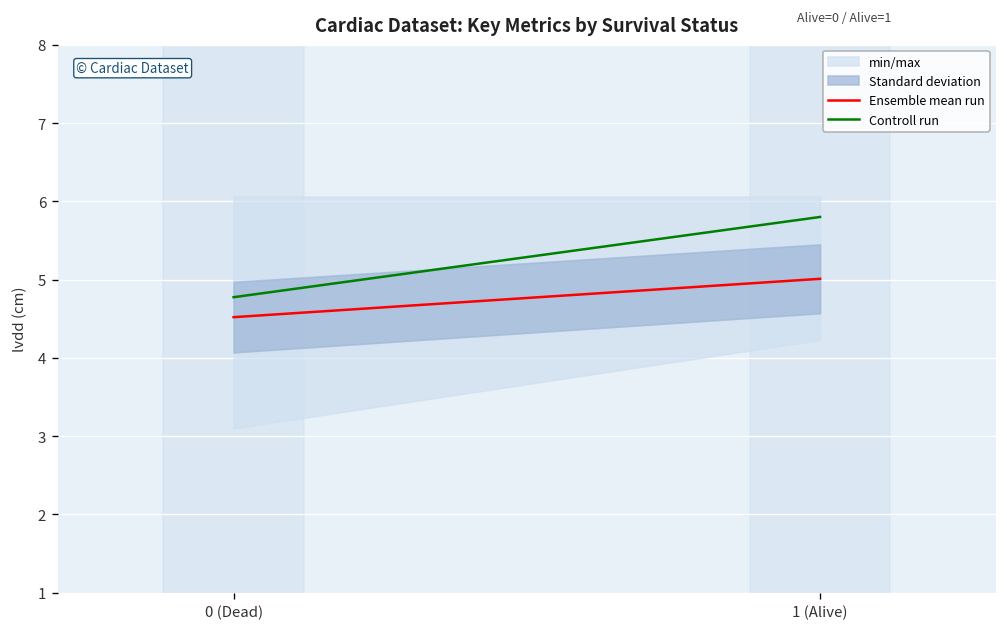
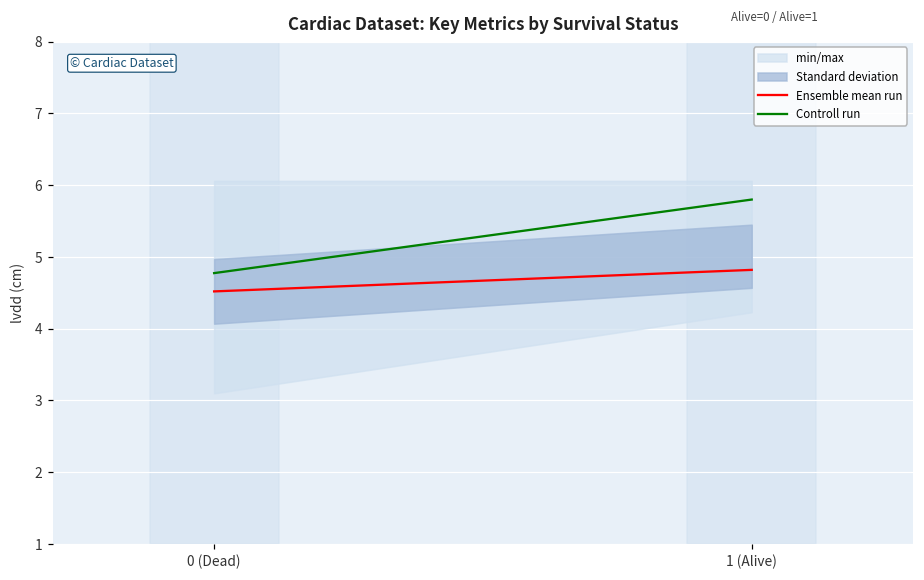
Ensemble mean run, 1 (Alive): 5.0 -> 4.8
